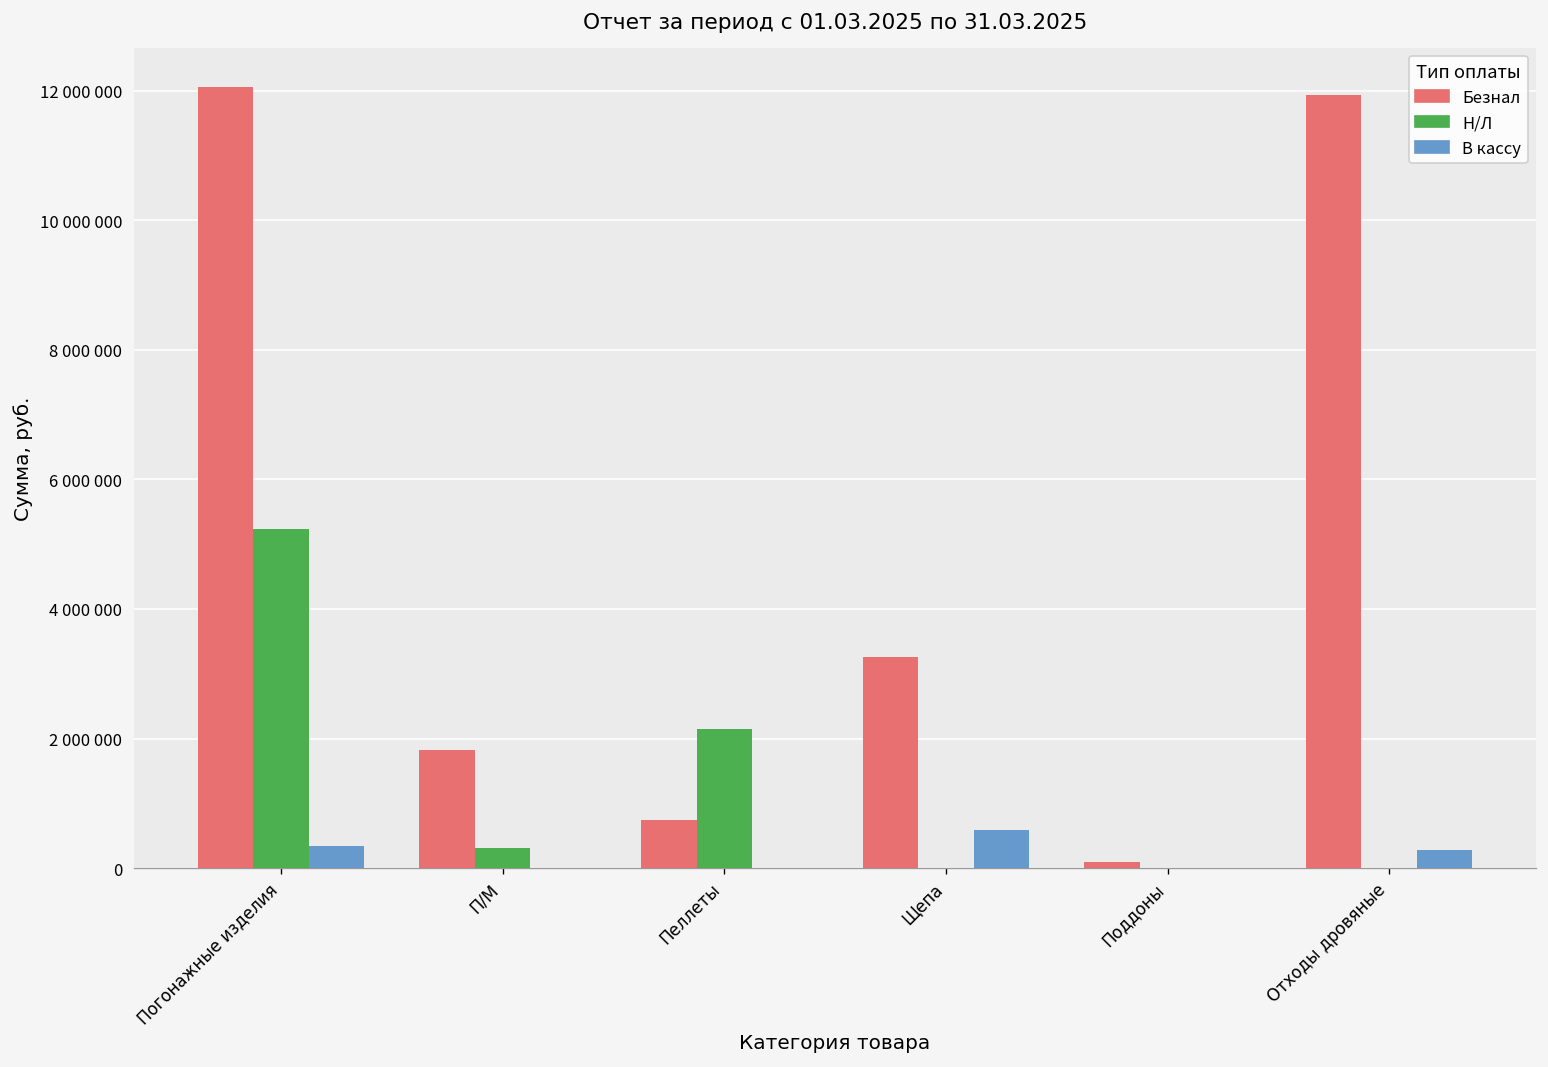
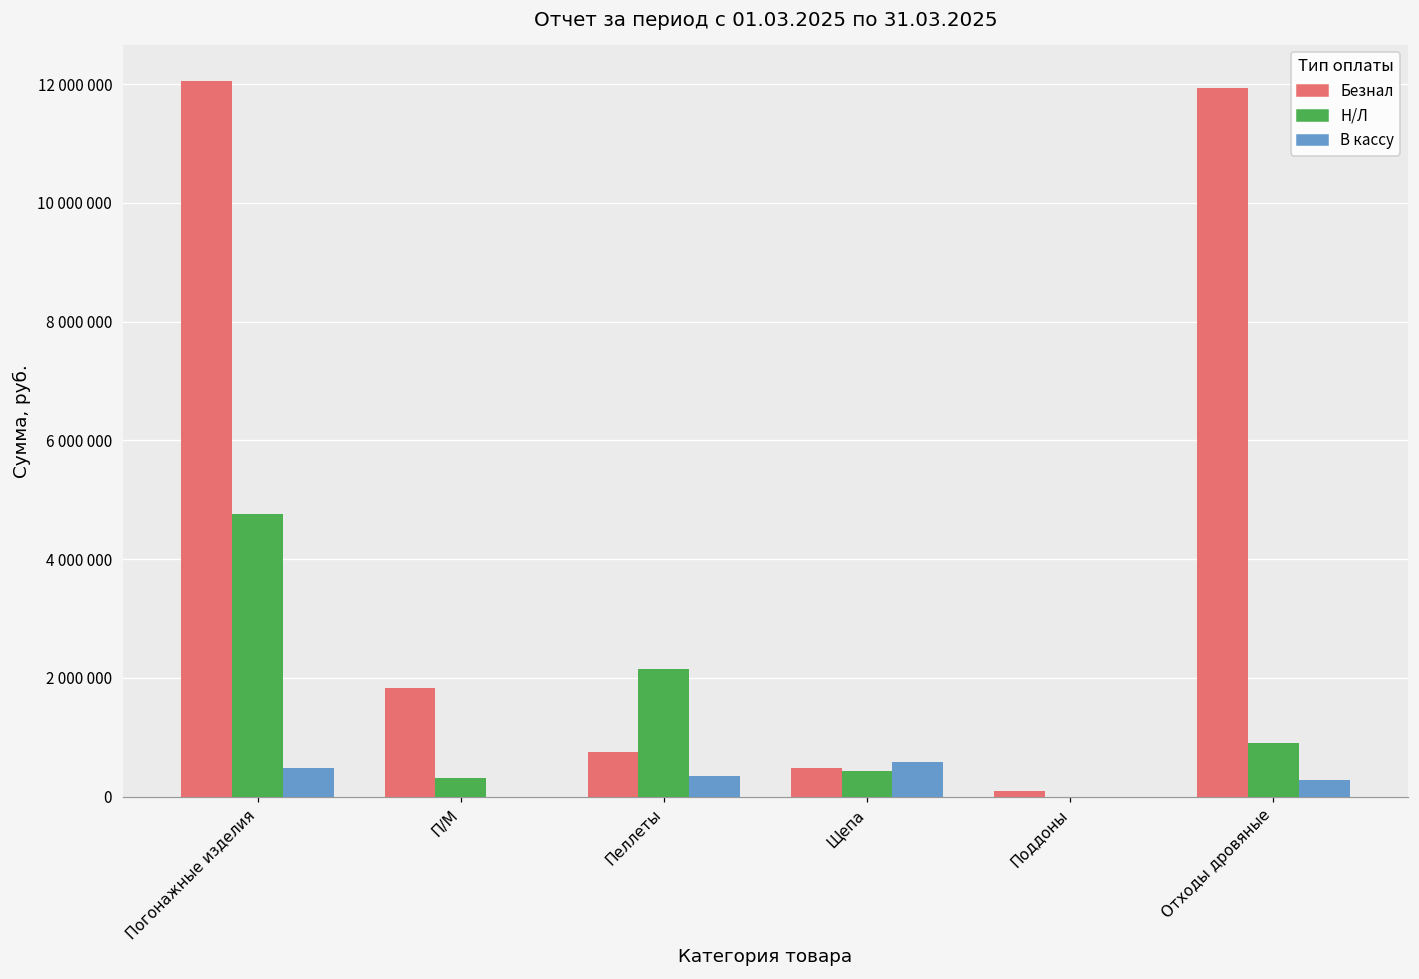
Н/Л, Погонажные изделия: 5200000 -> 4800000
В кассу, Погонажные изделия: 300000 -> 500000
В кассу, Пеллеты: 0 -> 400000
Безнал, Щепа: 3300000 -> 500000
Н/Л, Щепа: 0 -> 400000
Н/Л, Отходы дровяные: 0 -> 900000
